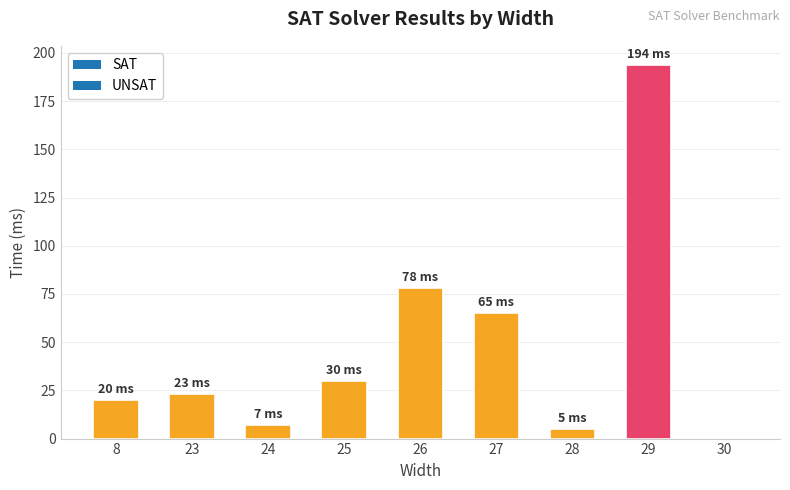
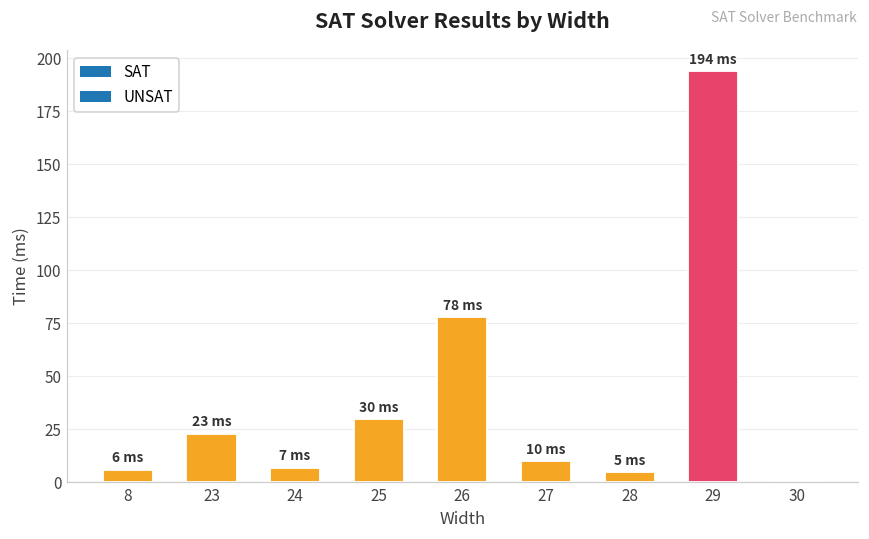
8: 20 -> 6
27: 65 -> 10
